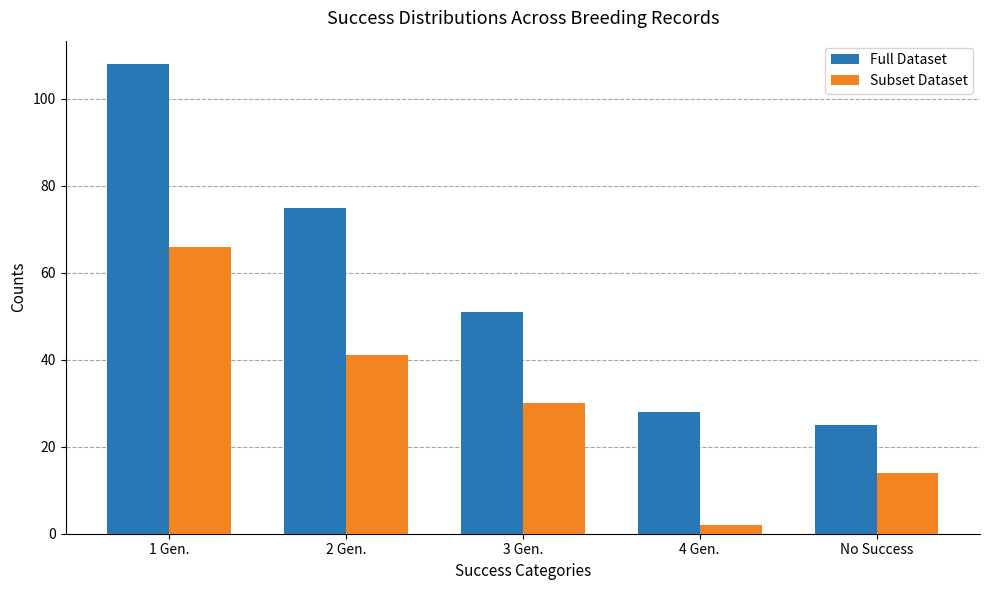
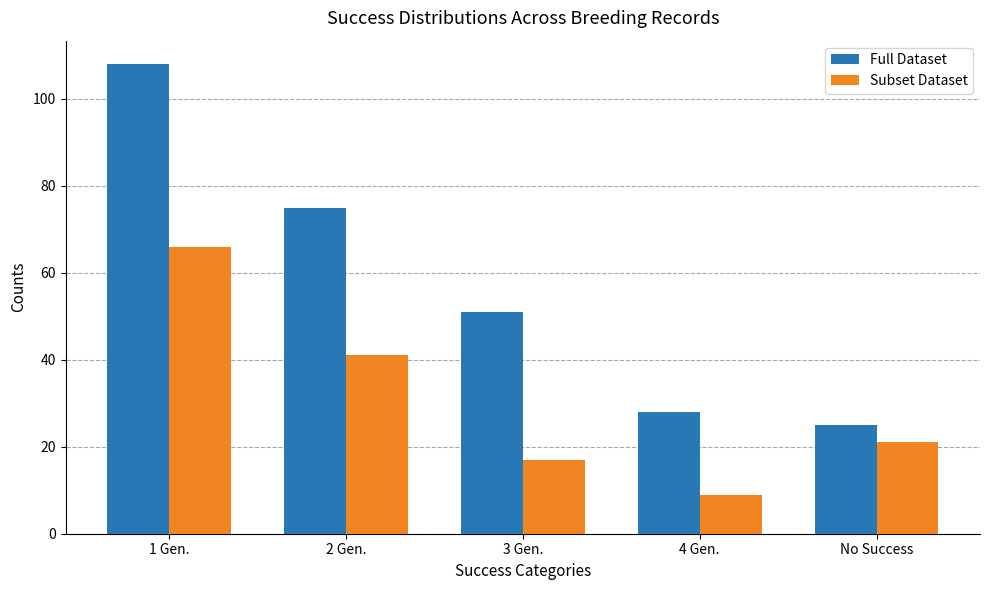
Subset Dataset, 3 Gen.: 30 -> 17
Subset Dataset, 4 Gen.: 2 -> 9
Subset Dataset, No Success: 14 -> 21
